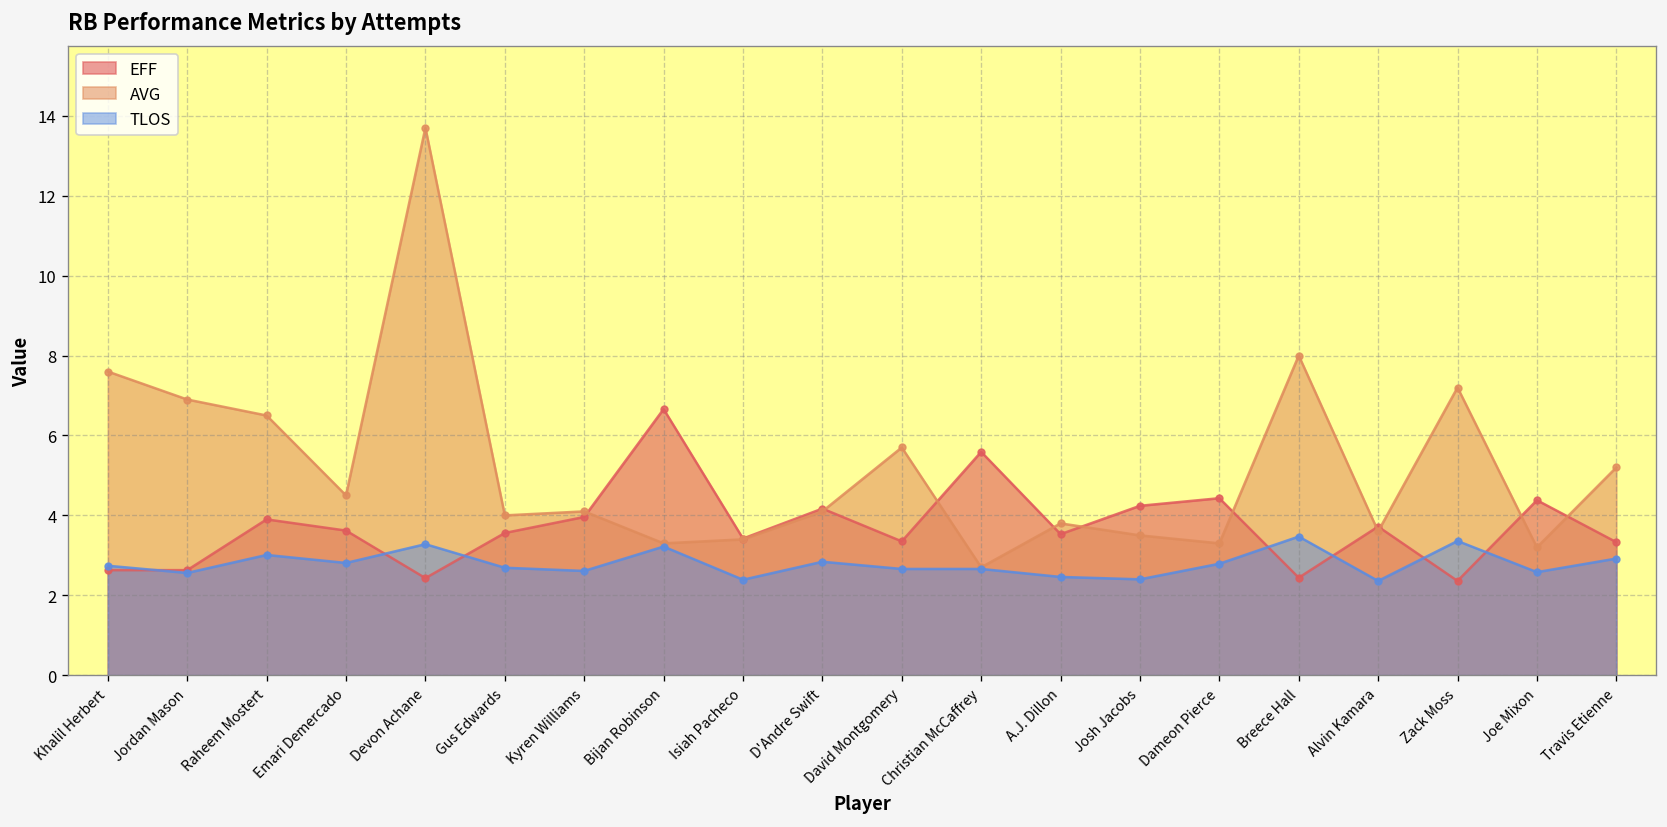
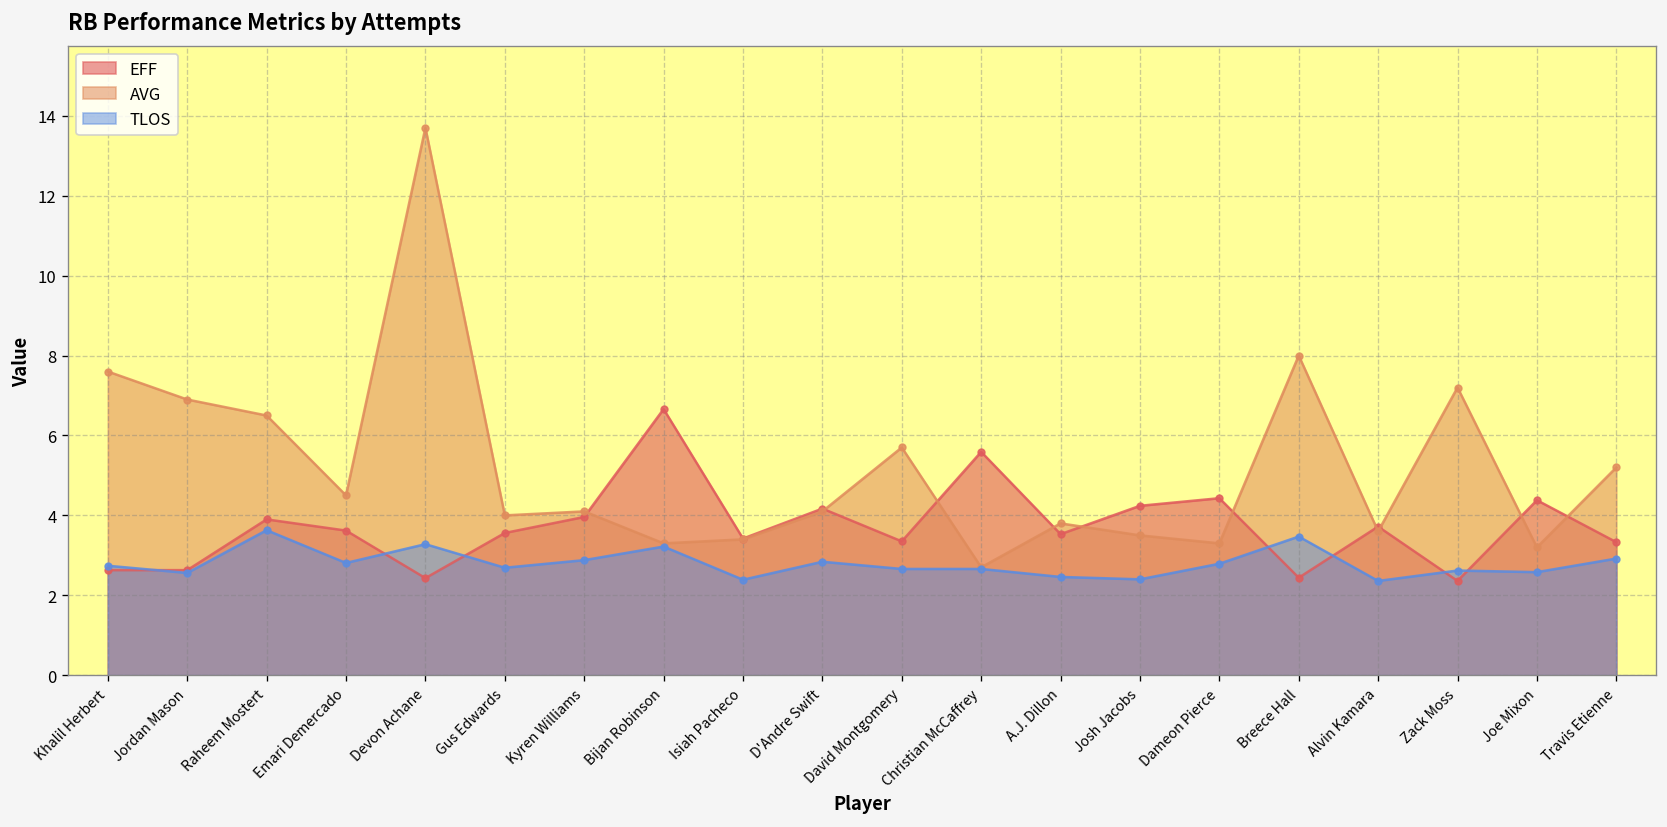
TLOS, Raheem Mostert: 3.0 -> 3.6
TLOS, Kyren Williams: 2.6 -> 2.9
TLOS, Zack Moss: 3.4 -> 2.6
